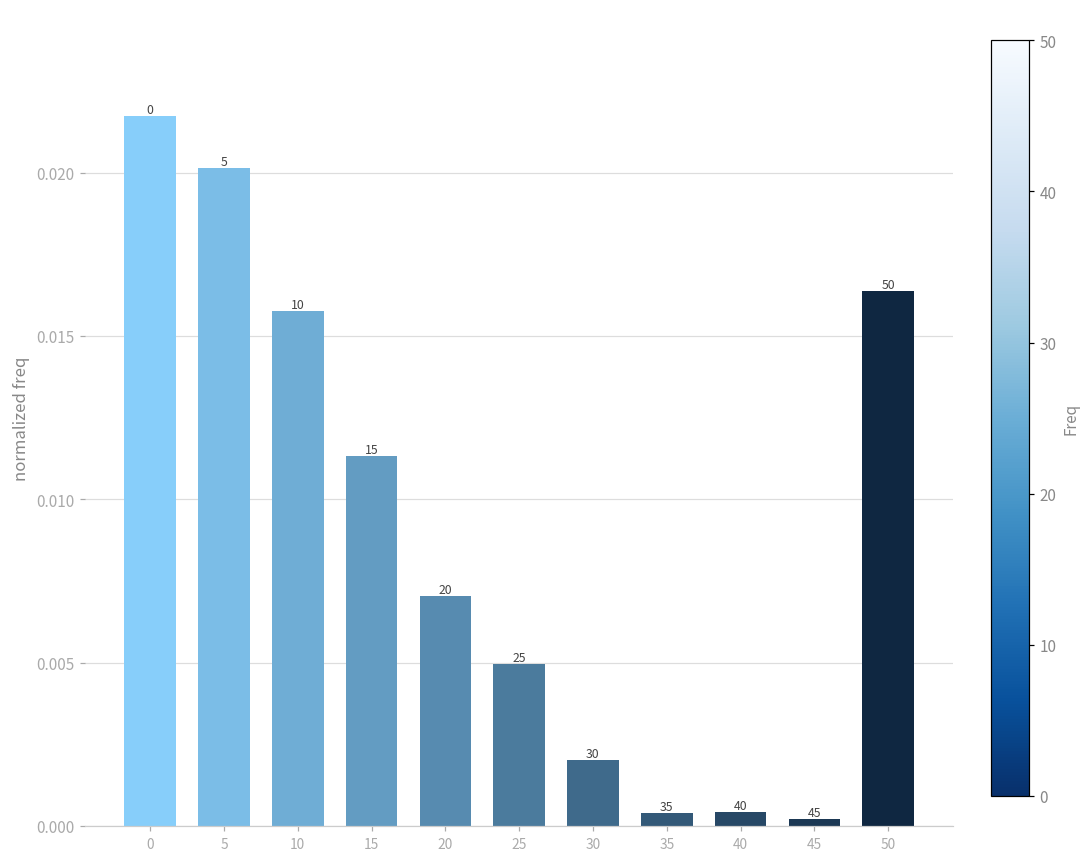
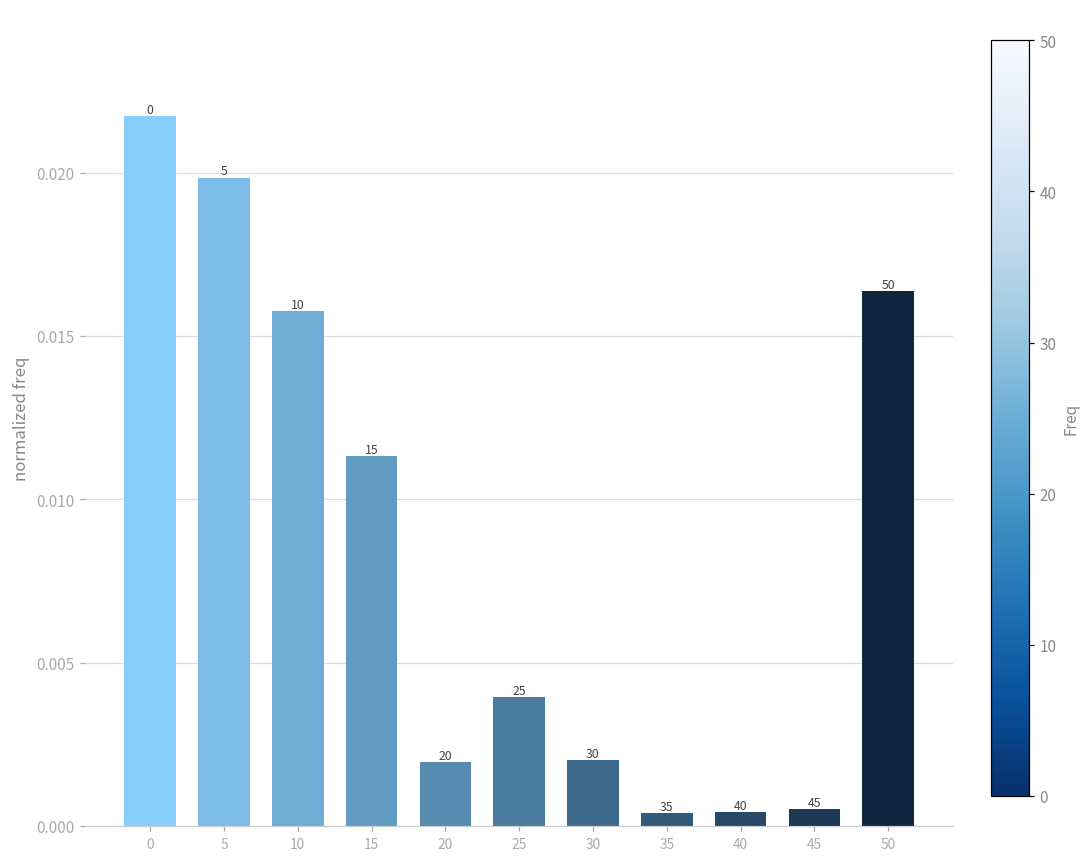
5: 0.0201 -> 0.0198
20: 0.0070 -> 0.0020
25: 0.0050 -> 0.0039
45: 0.0002 -> 0.0005
